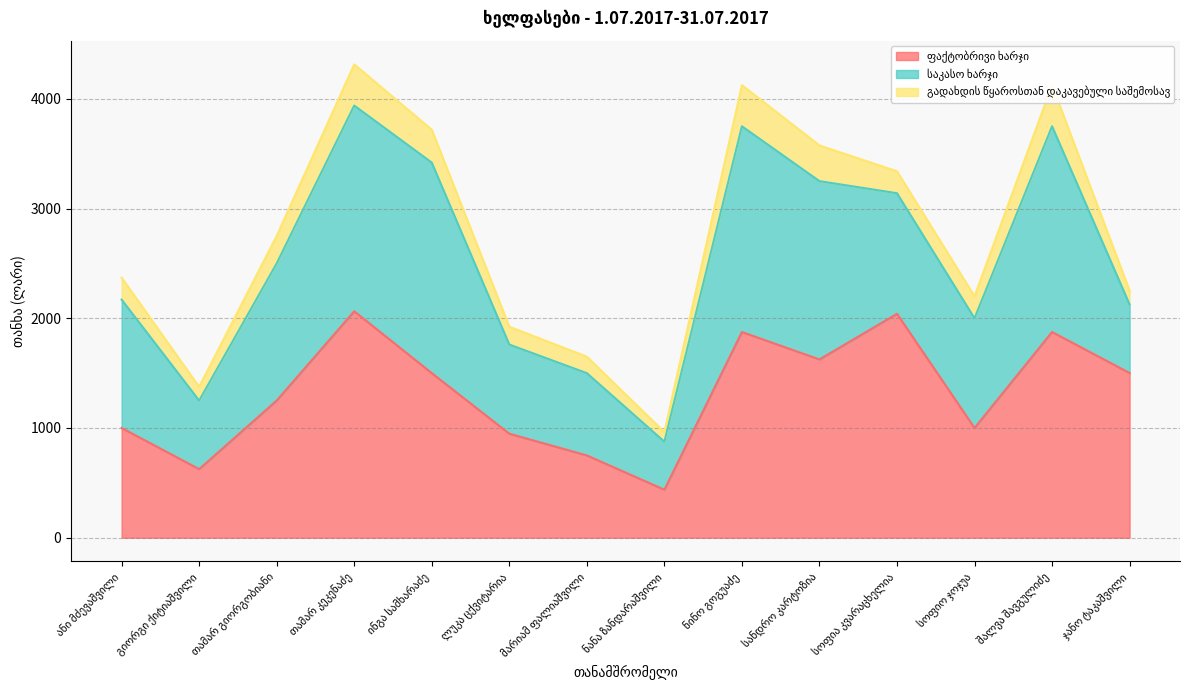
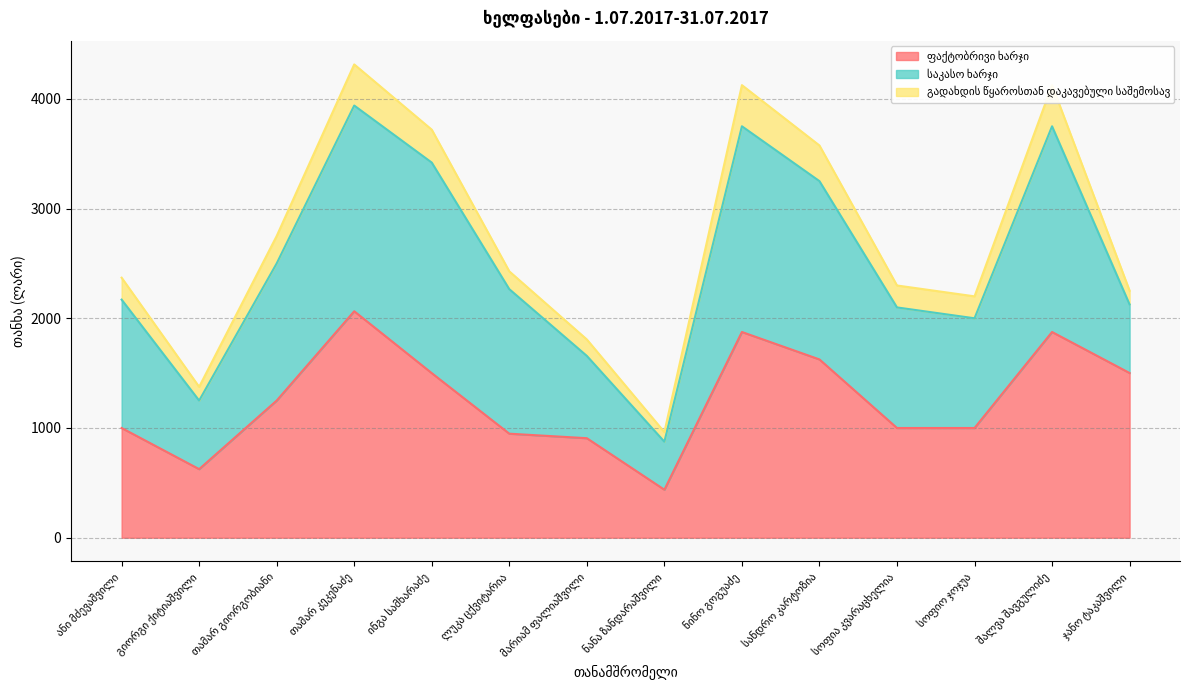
საკასო ხარჯი, ლუკა ცქვიტარია: 810 -> 1320
ფაქტობრივი ხარჯი, მარიამ ფალიაშვილი: 750 -> 910
ფაქტობრივი ხარჯი, სოფია კვარაცხელია: 2040 -> 1000
